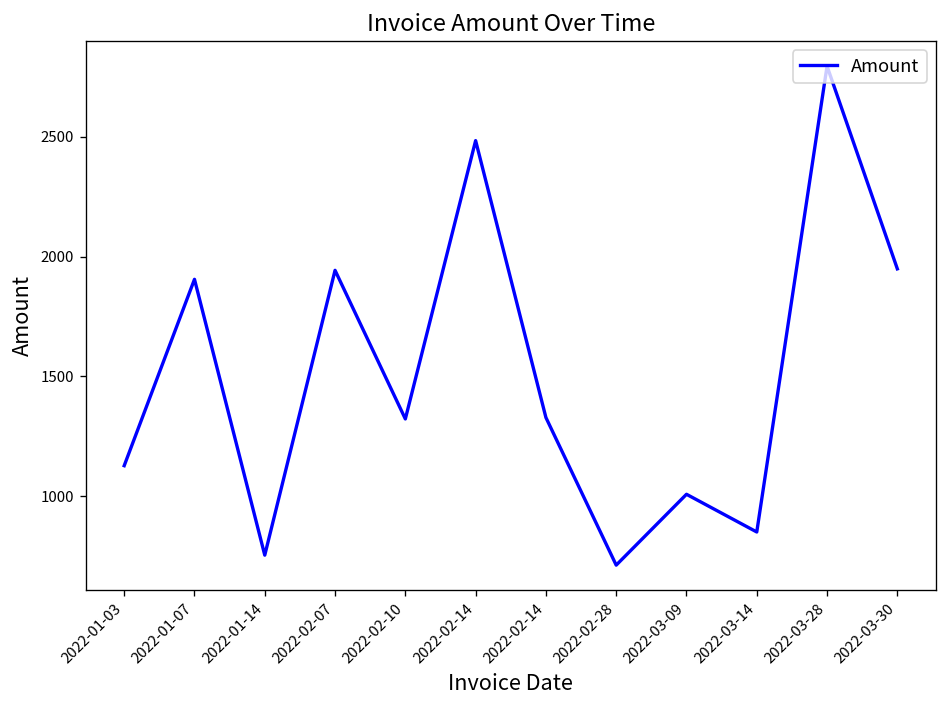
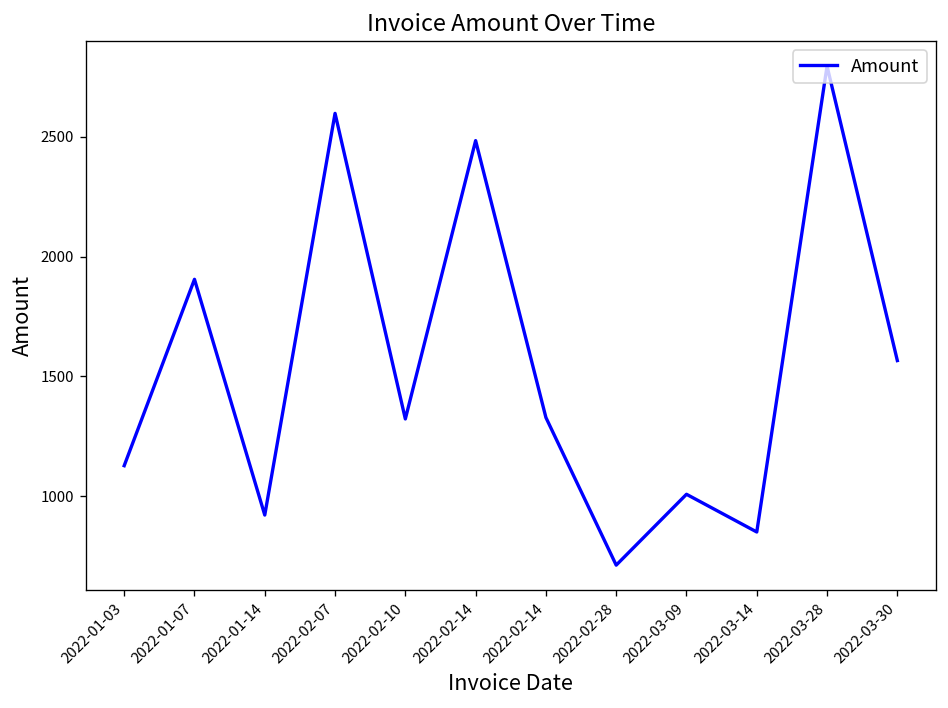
2022-01-14: 750 -> 920
2022-02-07: 1940 -> 2600
2022-03-30: 1950 -> 1570
